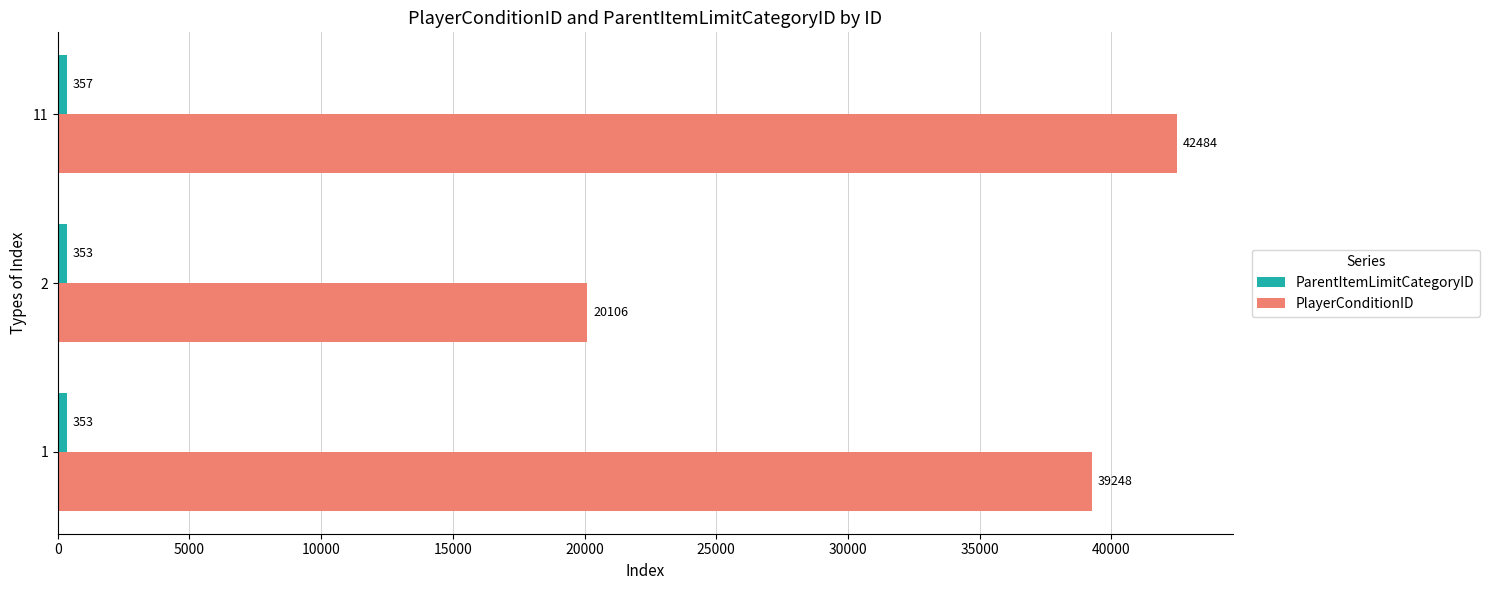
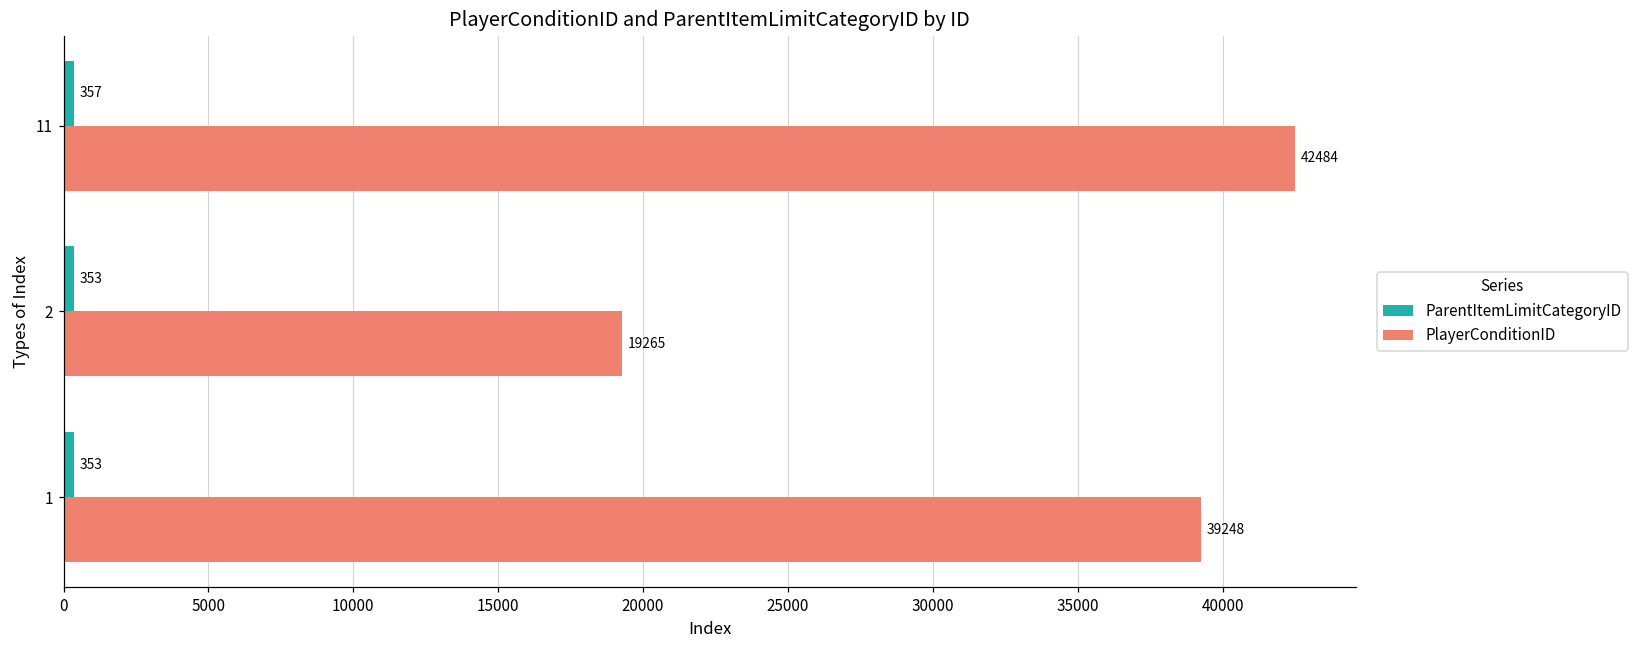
PlayerConditionID, 2: 20106 -> 19265
